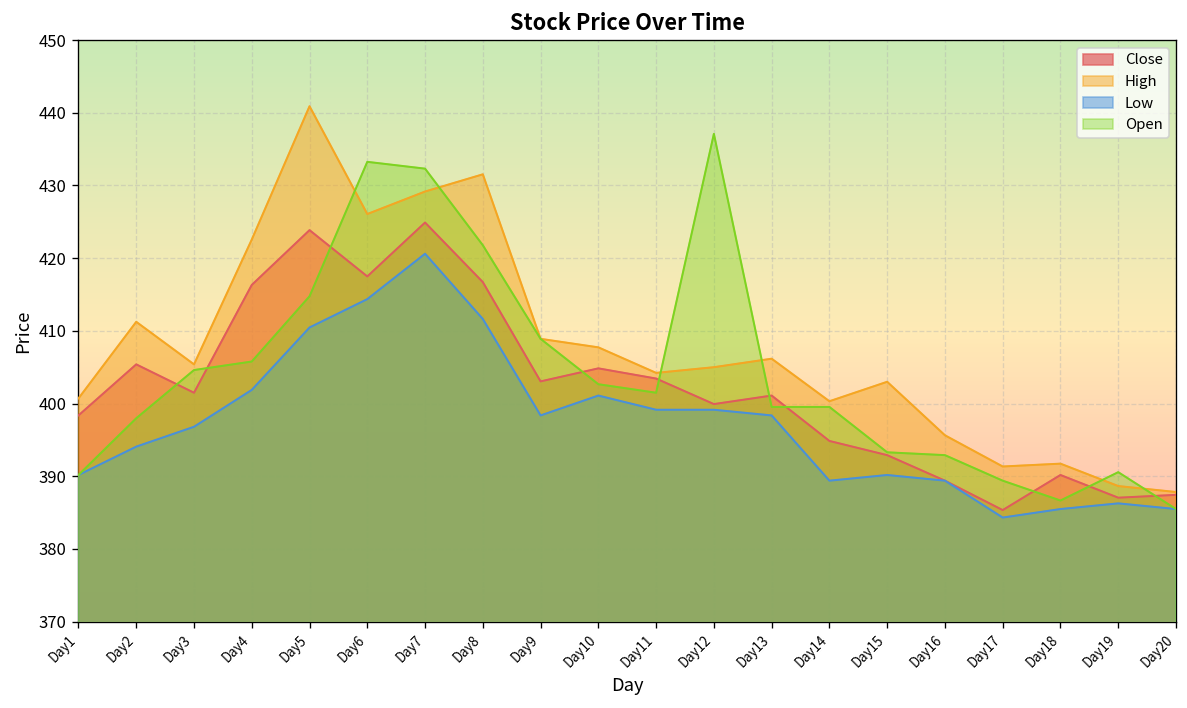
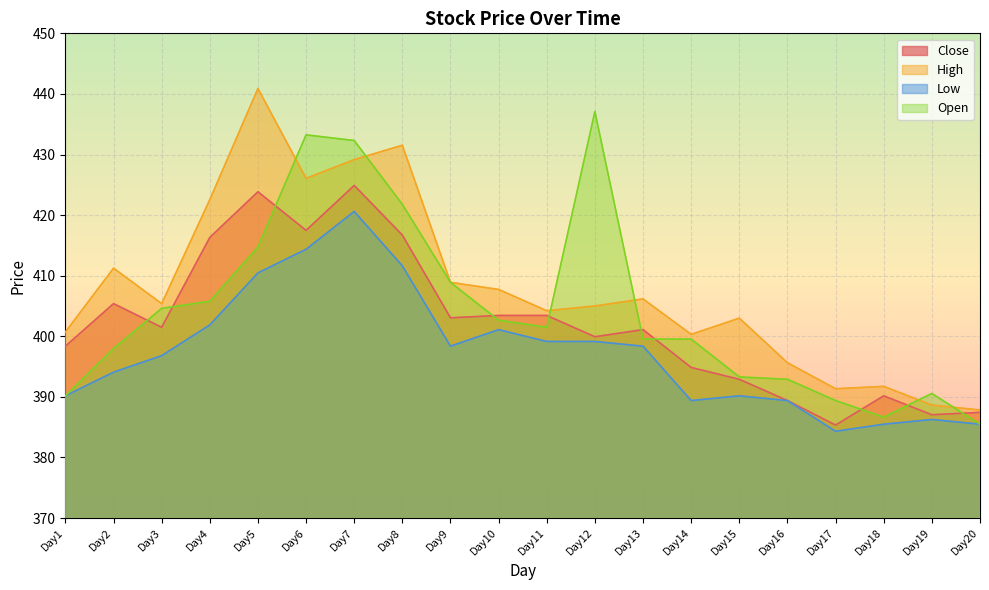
Close, Day10: 405 -> 403
